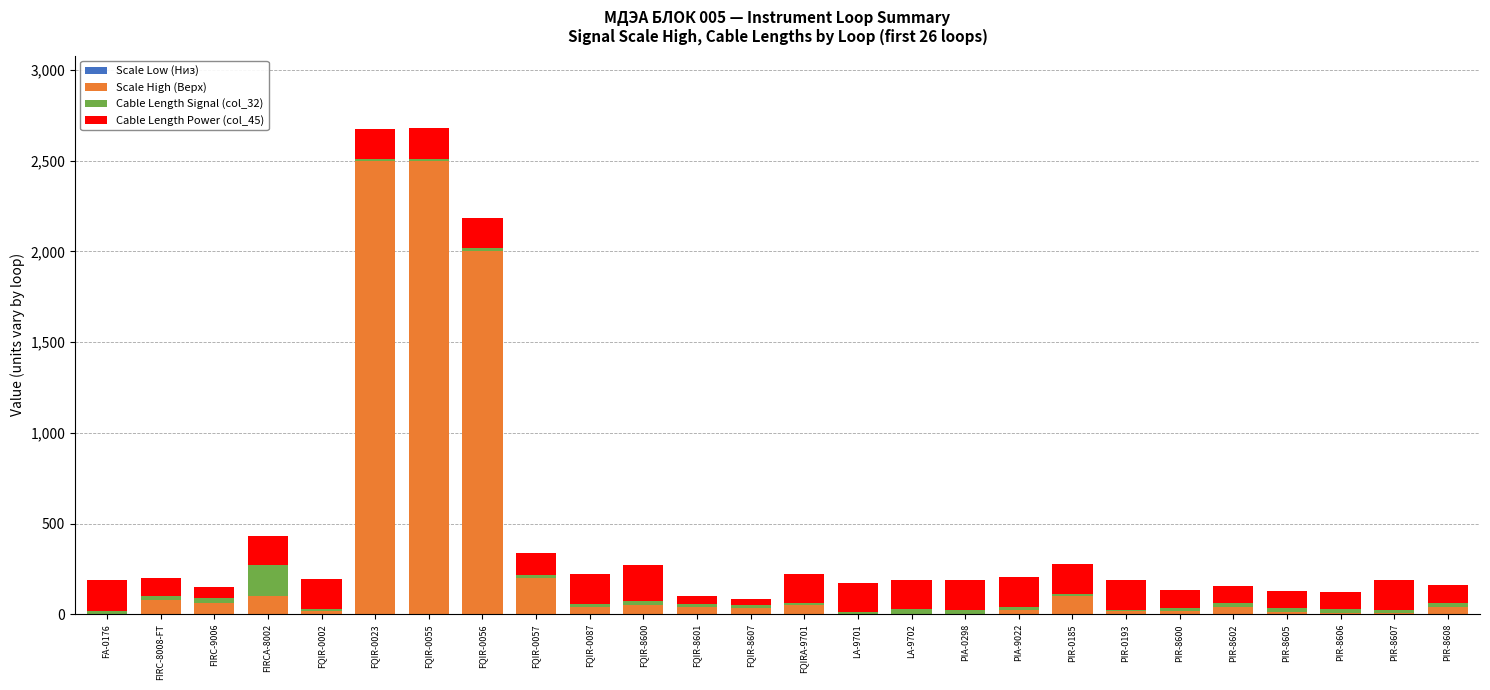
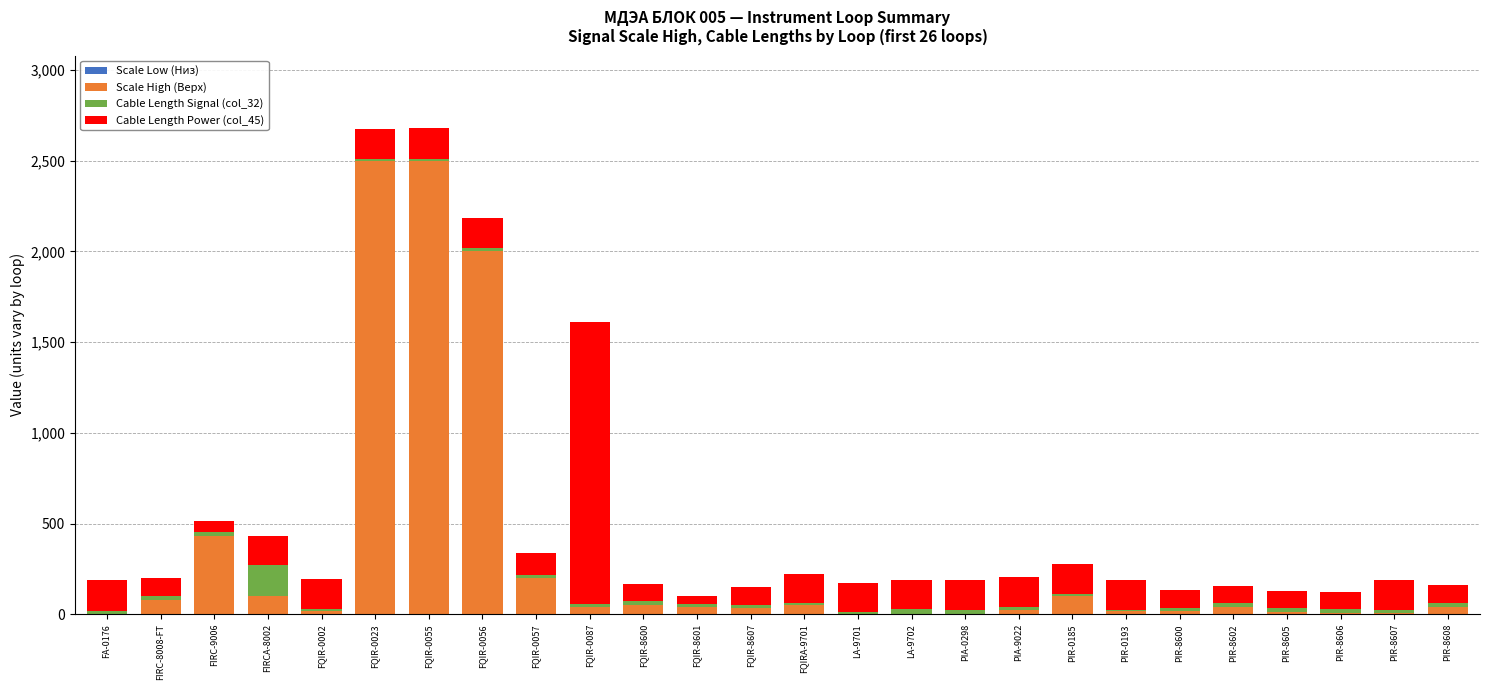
Scale High (Верх), FIRC-9006: 60 -> 430
Cable Length Power (col_45), FQIR-0087: 170 -> 1,550
Cable Length Power (col_45), FQIR-8600: 200 -> 100
Cable Length Power (col_45), FQIR-8607: 30 -> 100
